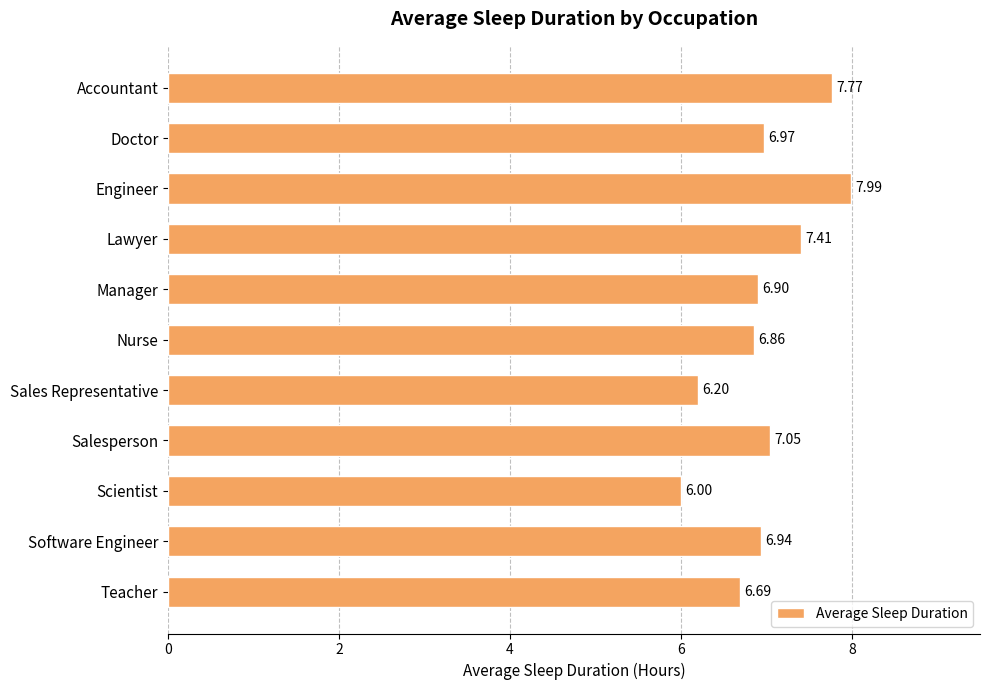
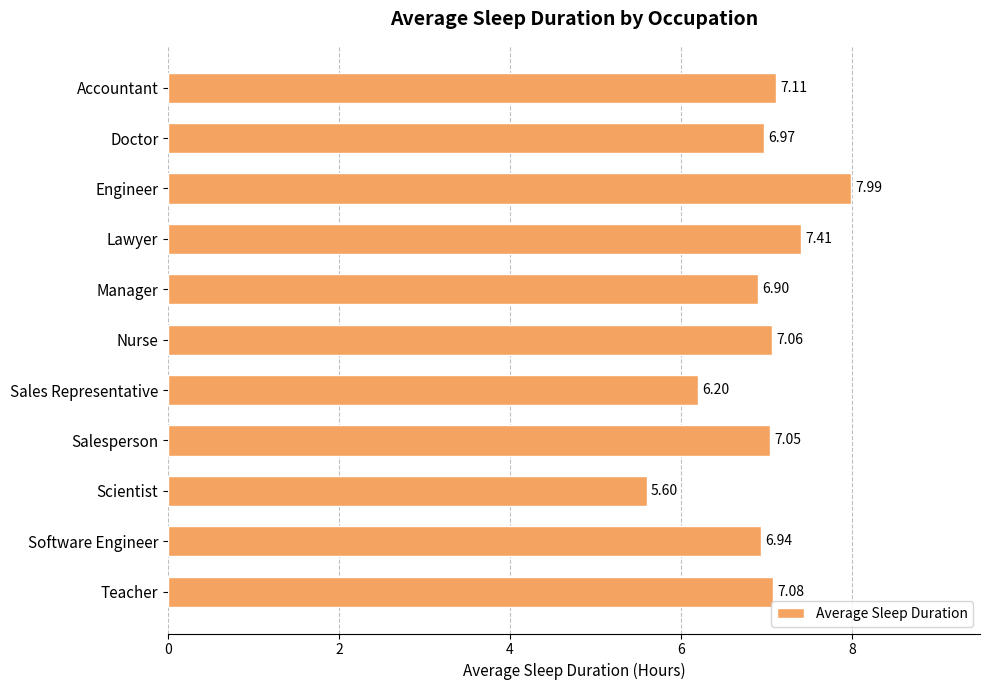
Accountant: 7.77 -> 7.11
Nurse: 6.86 -> 7.06
Scientist: 6.00 -> 5.60
Teacher: 6.69 -> 7.08
